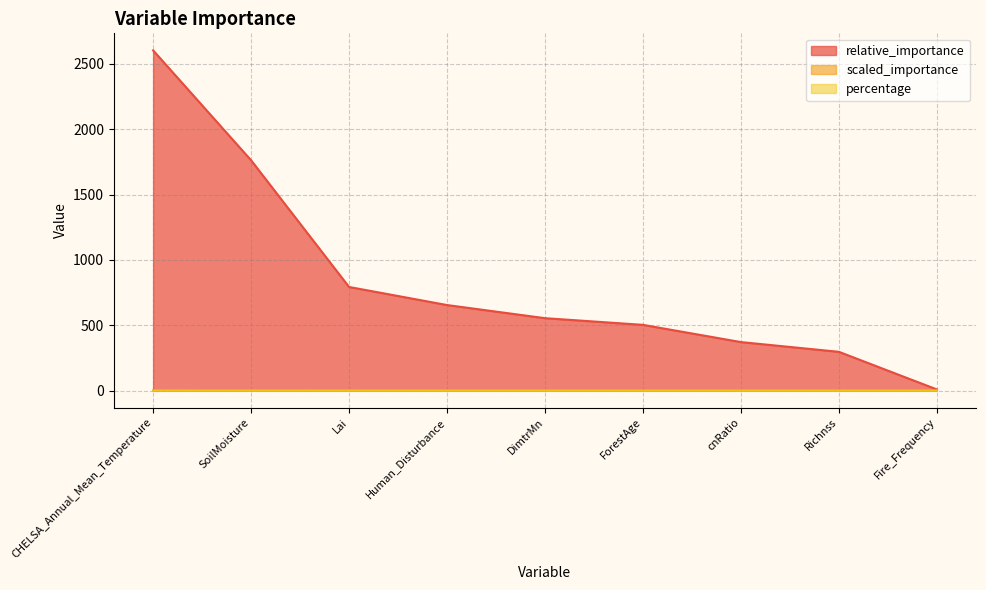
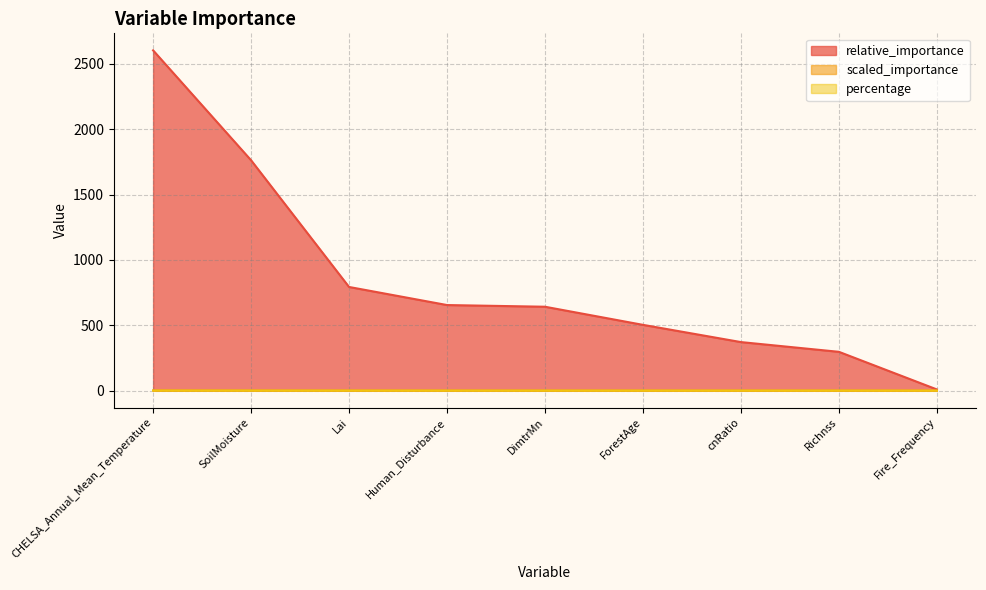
relative_importance, DimtrMn: 550 -> 640
